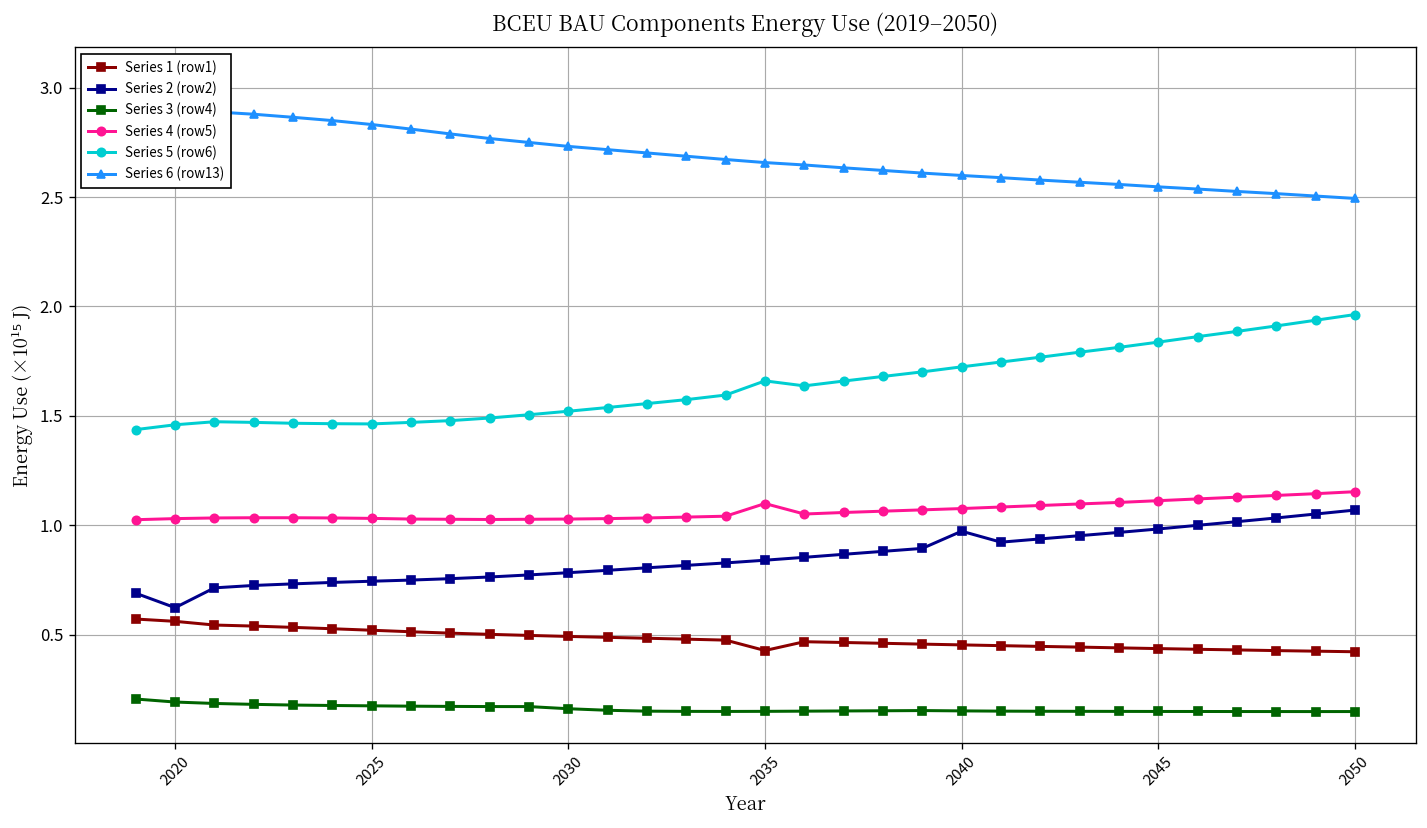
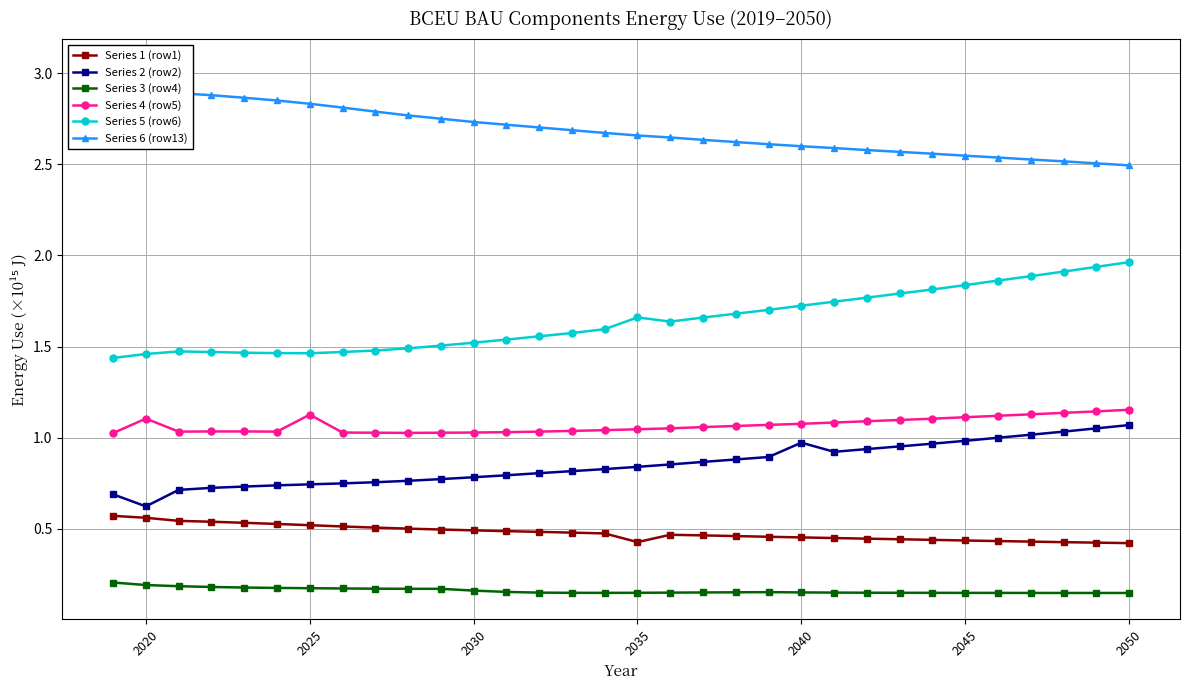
Series 4 (row5), 2020: 1.03 -> 1.10
Series 4 (row5), 2025: 1.03 -> 1.13
Series 4 (row5), 2035: 1.10 -> 1.05
